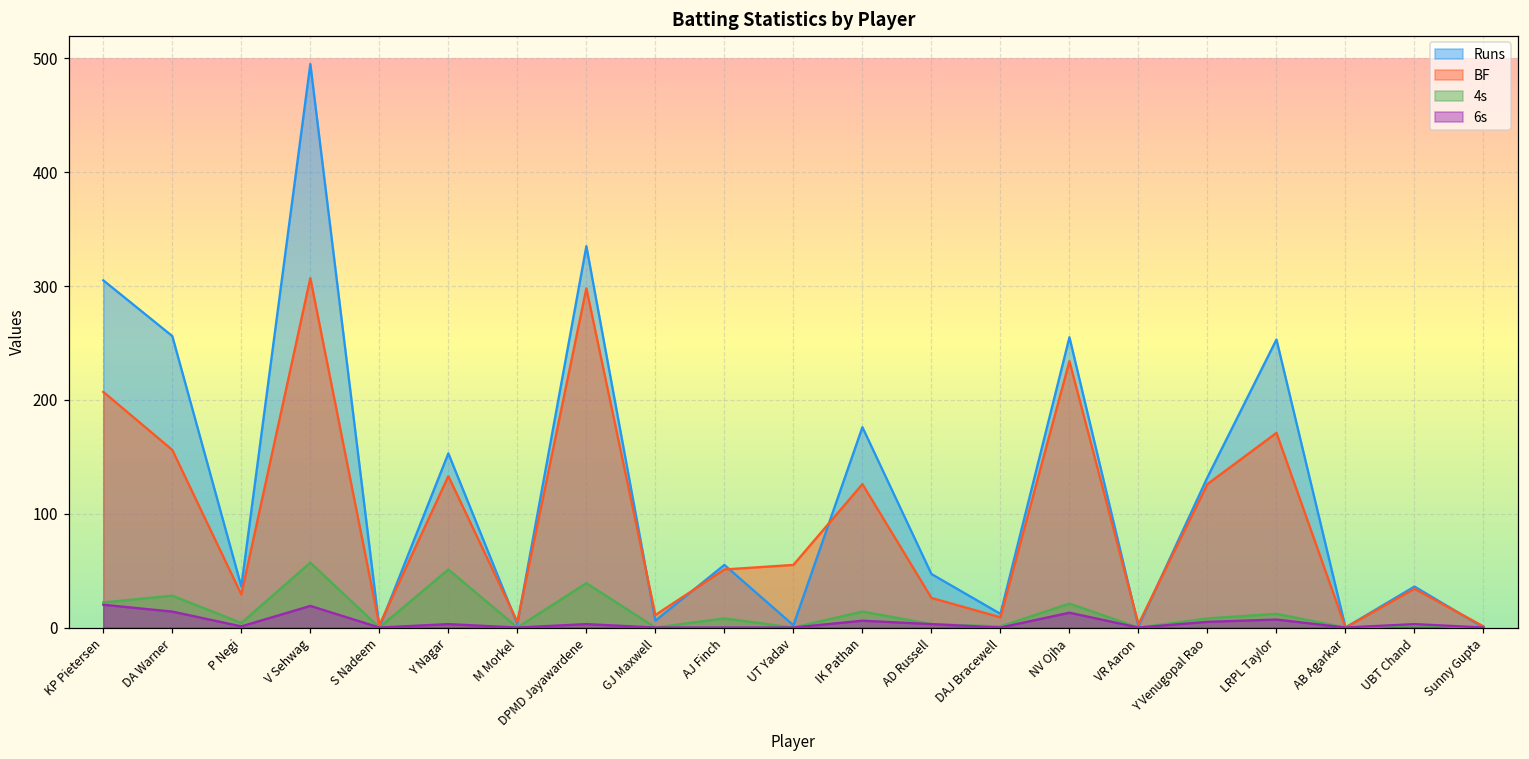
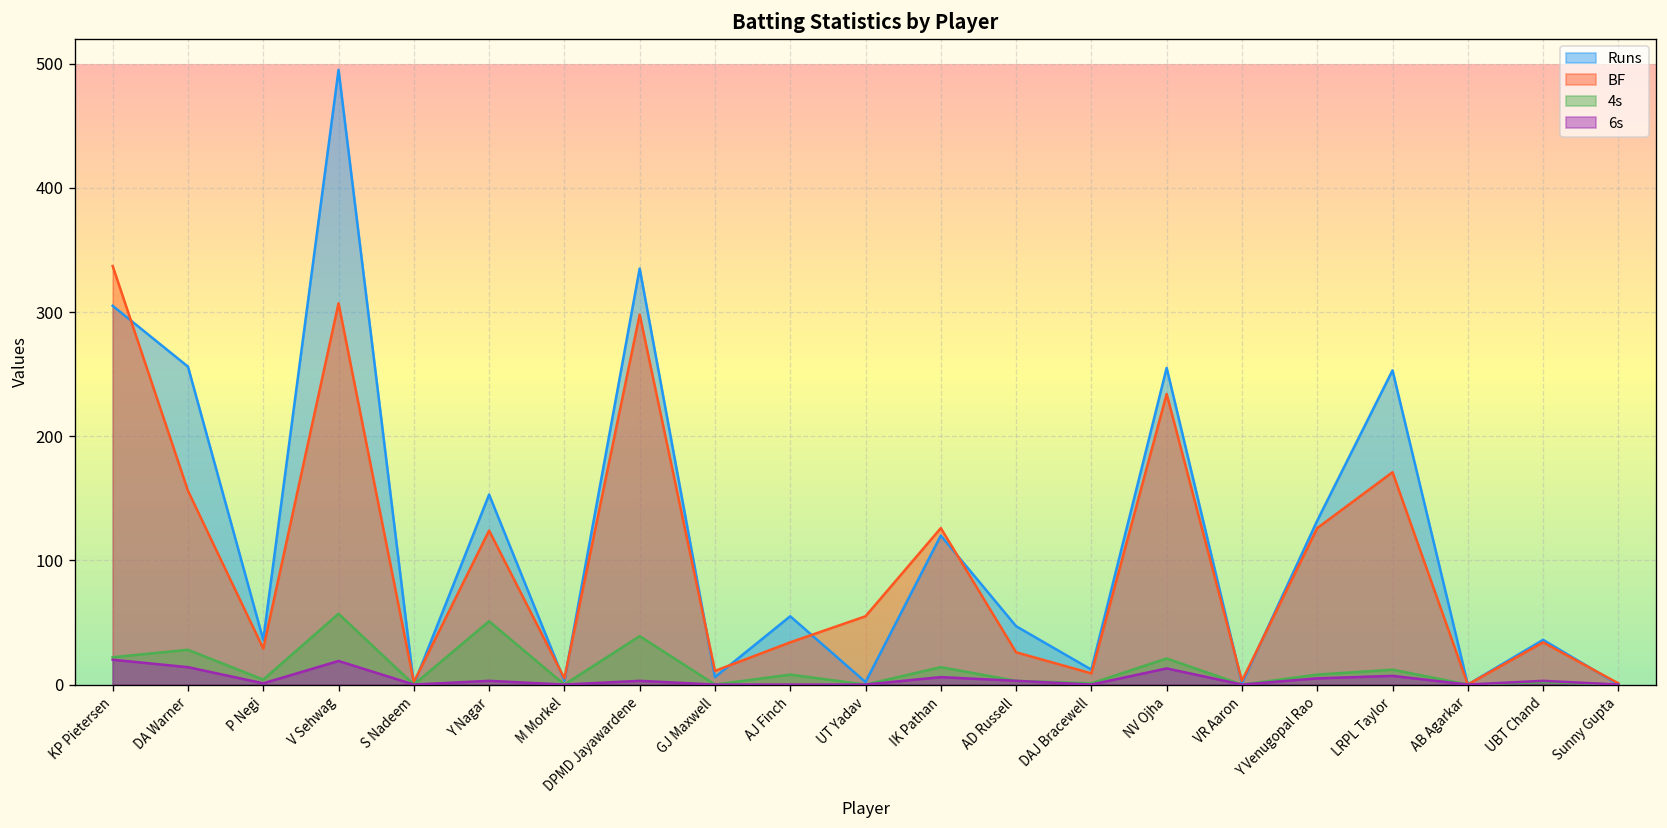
BF, KP Pietersen: 207 -> 337
BF, Y Nagar: 133 -> 124
BF, AJ Finch: 51 -> 34
Runs, IK Pathan: 176 -> 120
